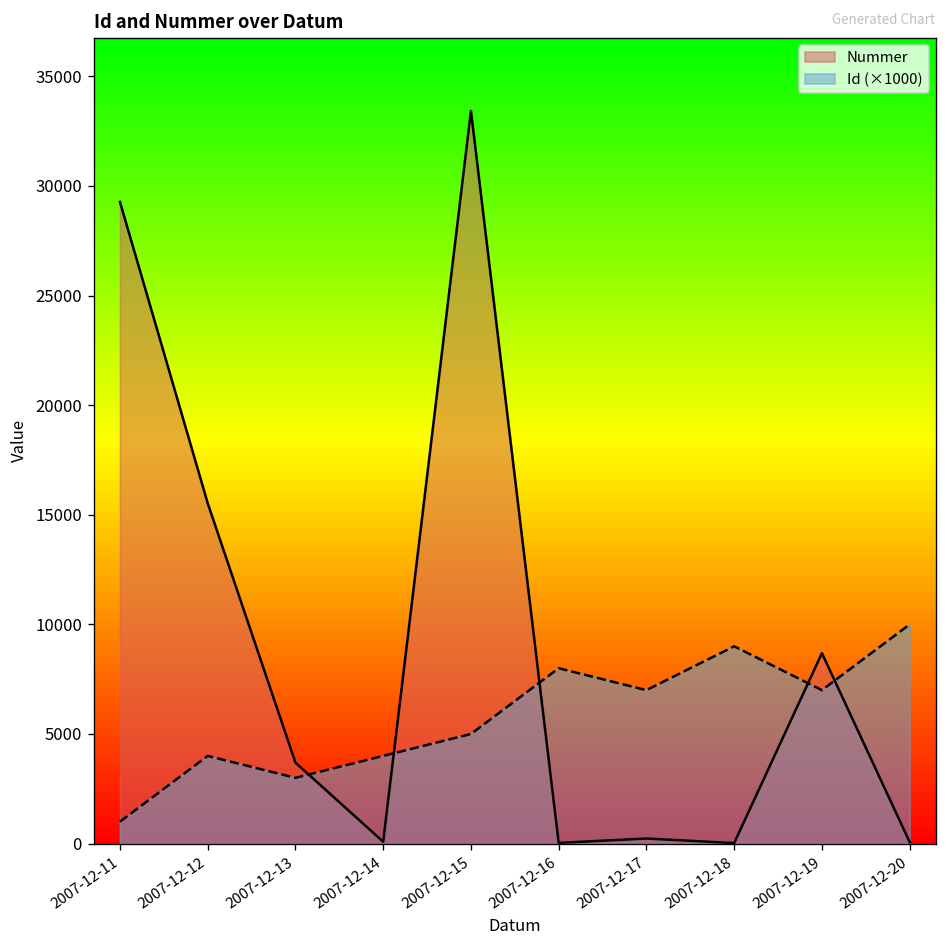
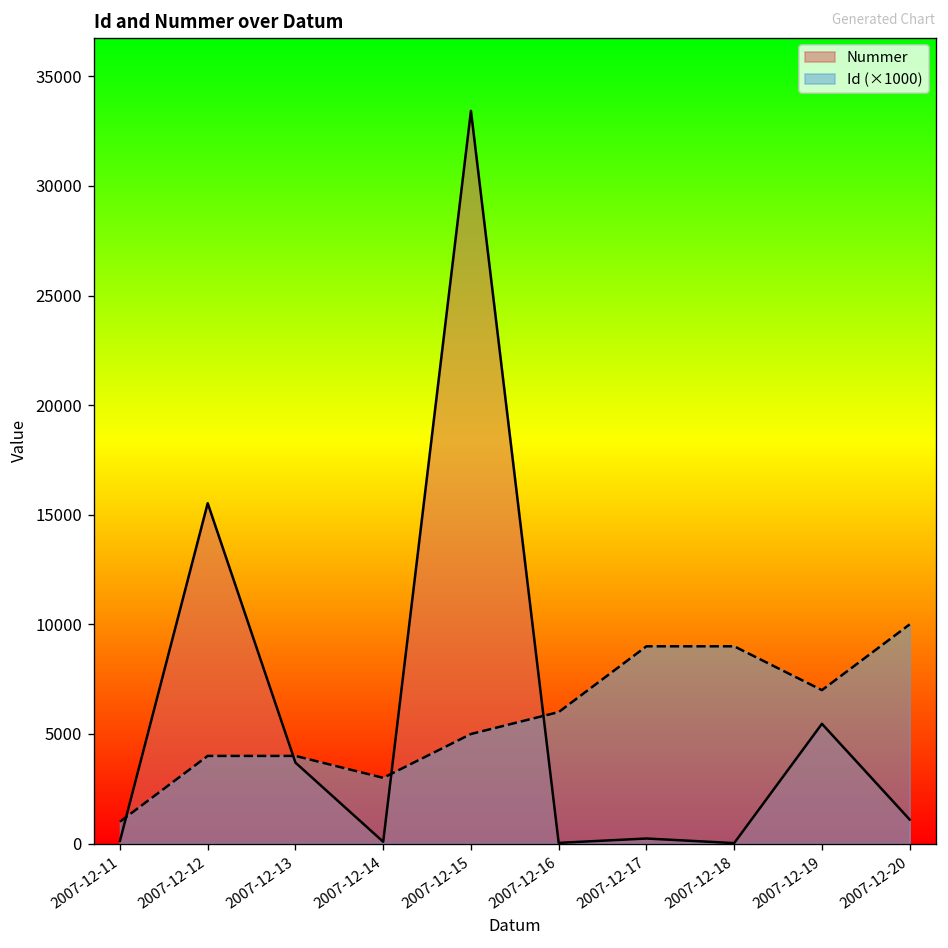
Nummer, 2007-12-11: 29300 -> 100
Id (×1000), 2007-12-13: 3000 -> 4000
Id (×1000), 2007-12-14: 4000 -> 3000
Id (×1000), 2007-12-16: 8000 -> 6000
Id (×1000), 2007-12-17: 7000 -> 9000
Nummer, 2007-12-19: 8700 -> 5500
Nummer, 2007-12-20: 100 -> 1100
